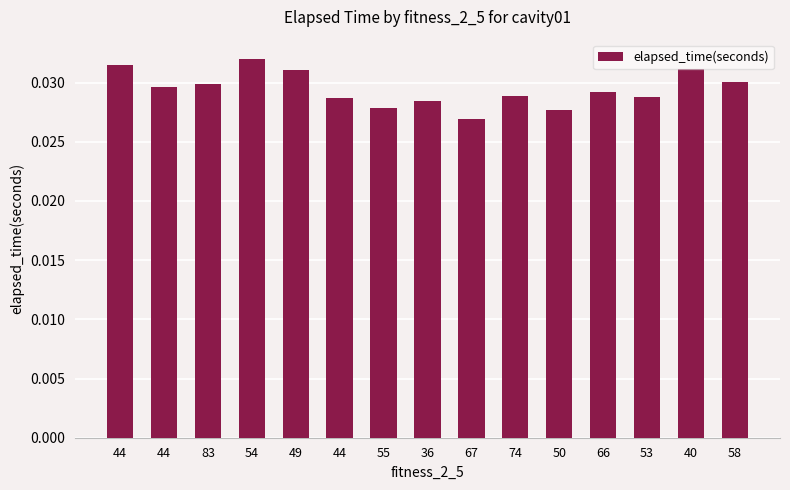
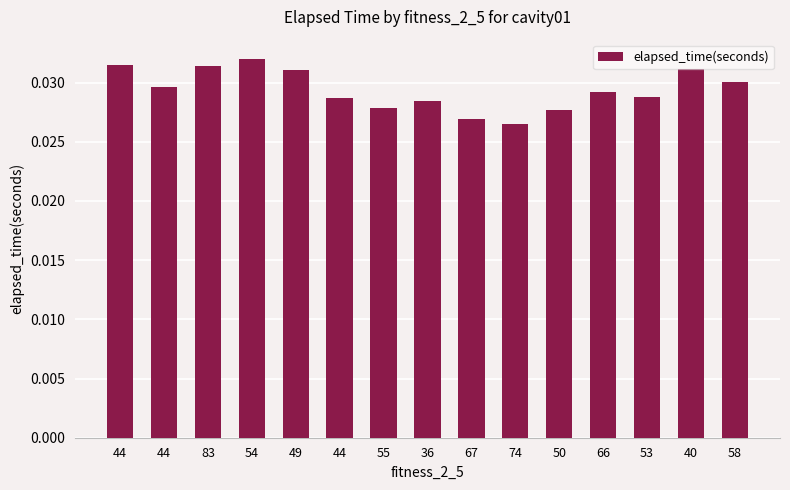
83: 0.0299 -> 0.0314
74: 0.0289 -> 0.0265
